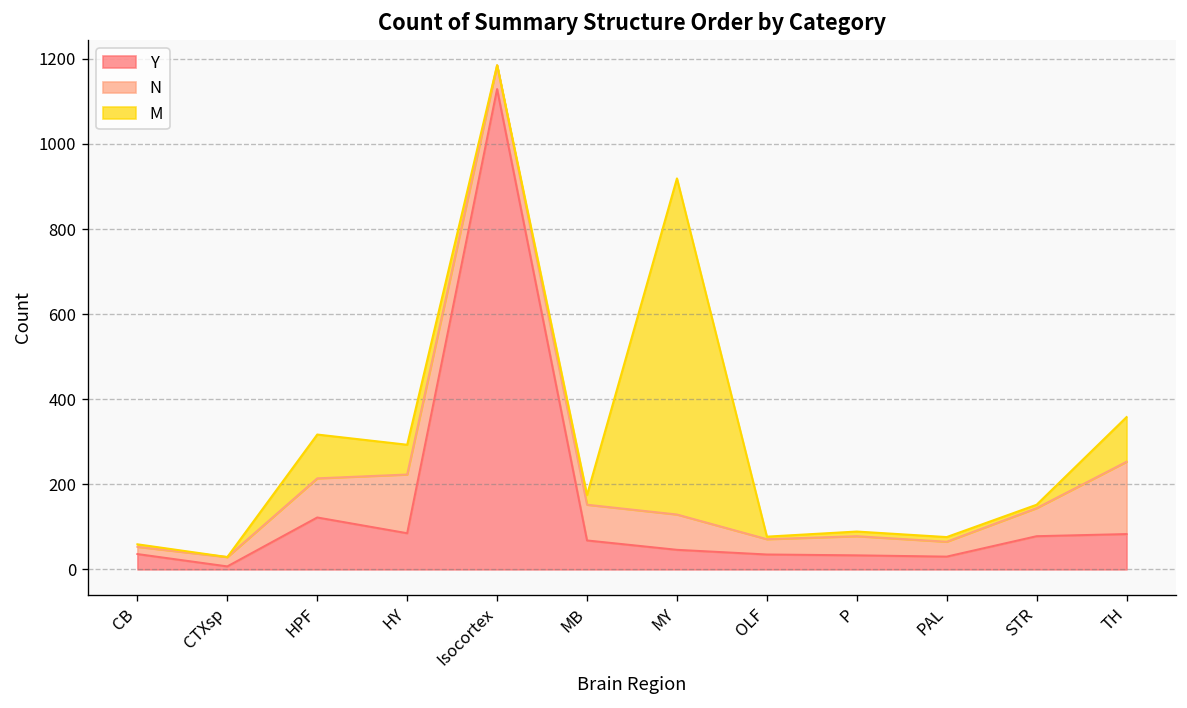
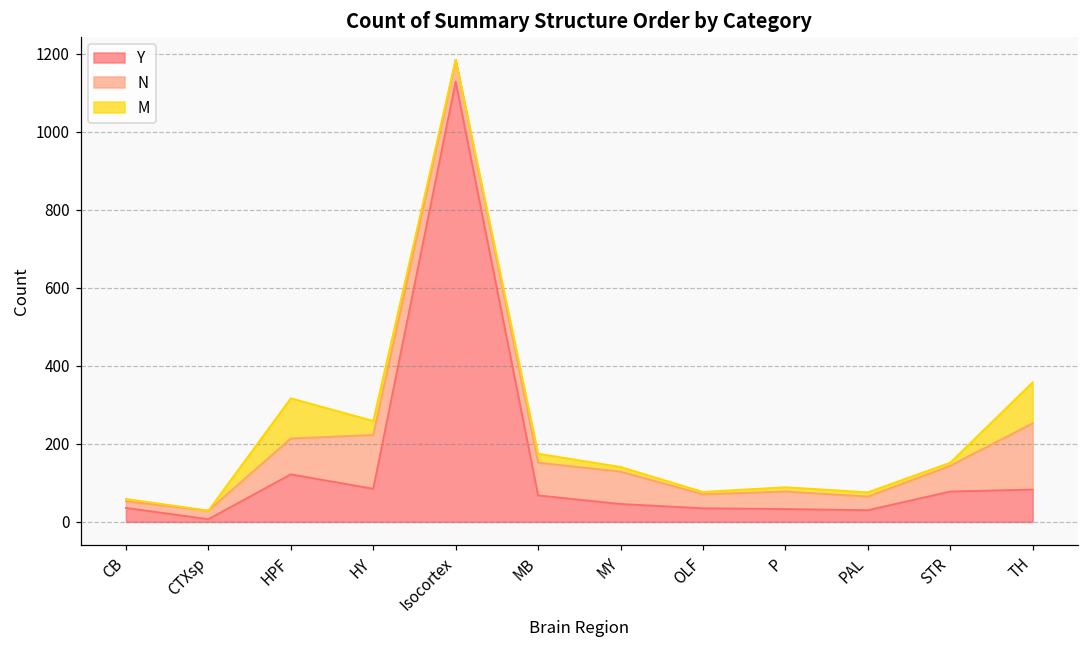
M, HY: 70 -> 40
M, MY: 790 -> 10
